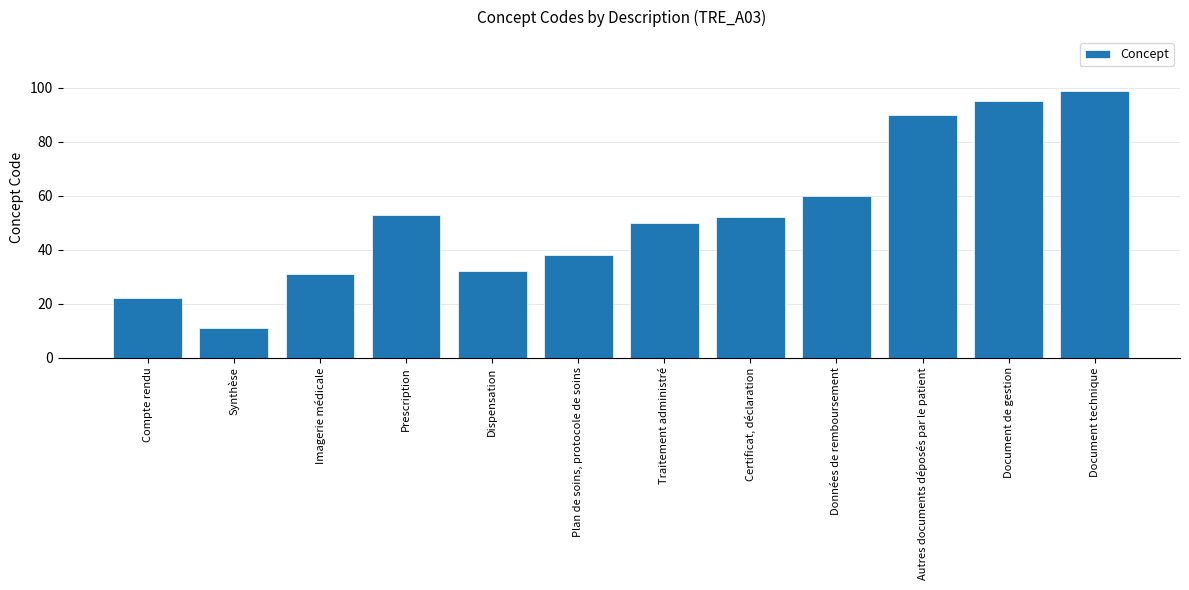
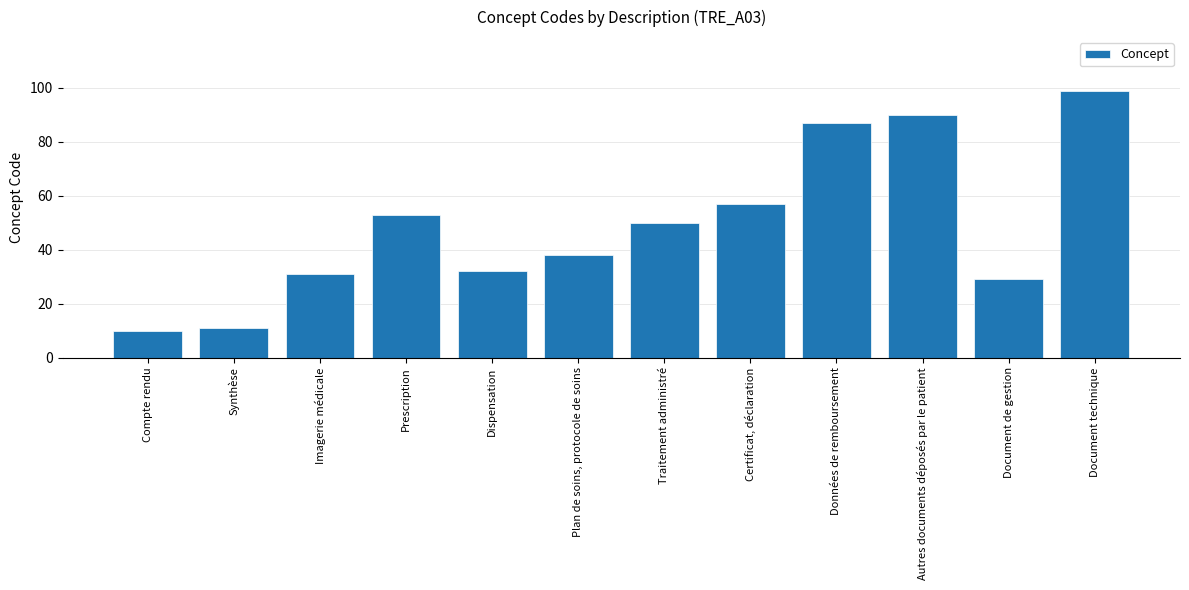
Compte rendu: 22 -> 10
Certificat, déclaration: 52 -> 57
Données de remboursement: 60 -> 87
Document de gestion: 95 -> 29
